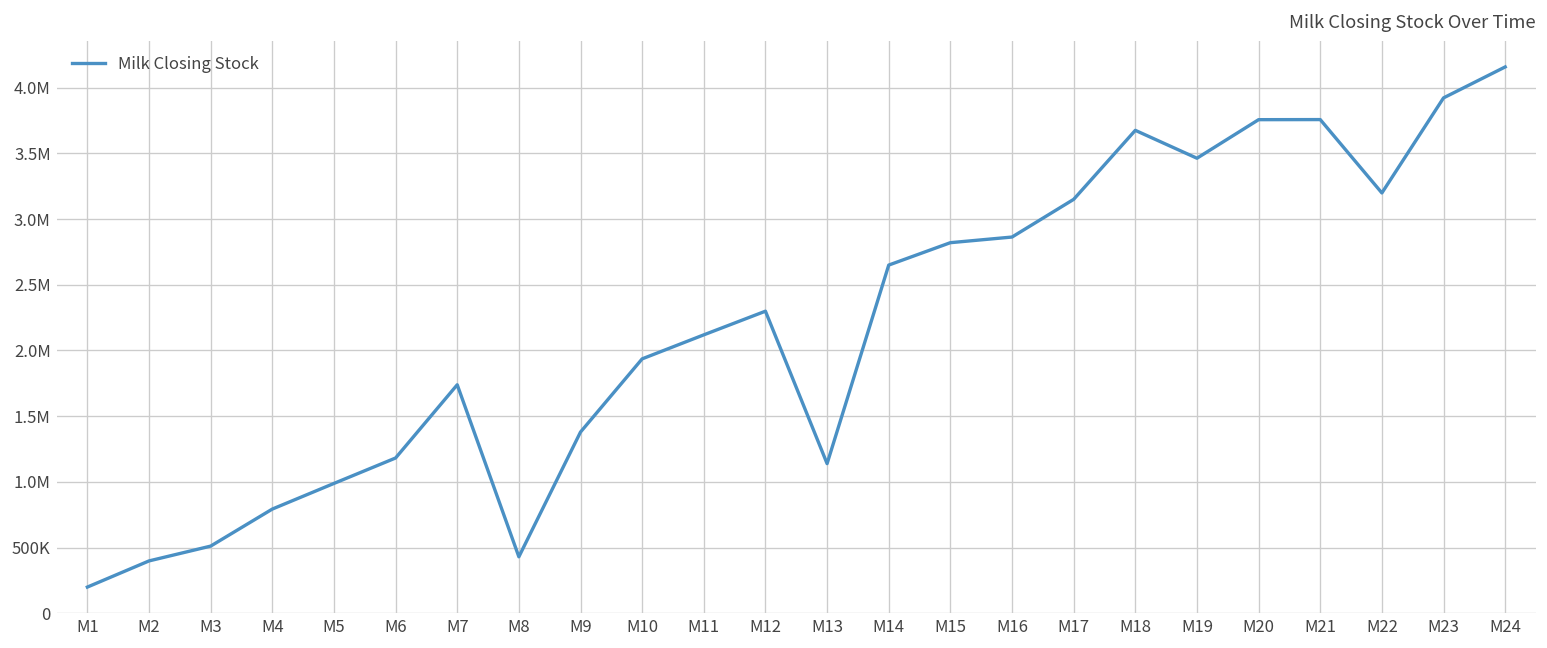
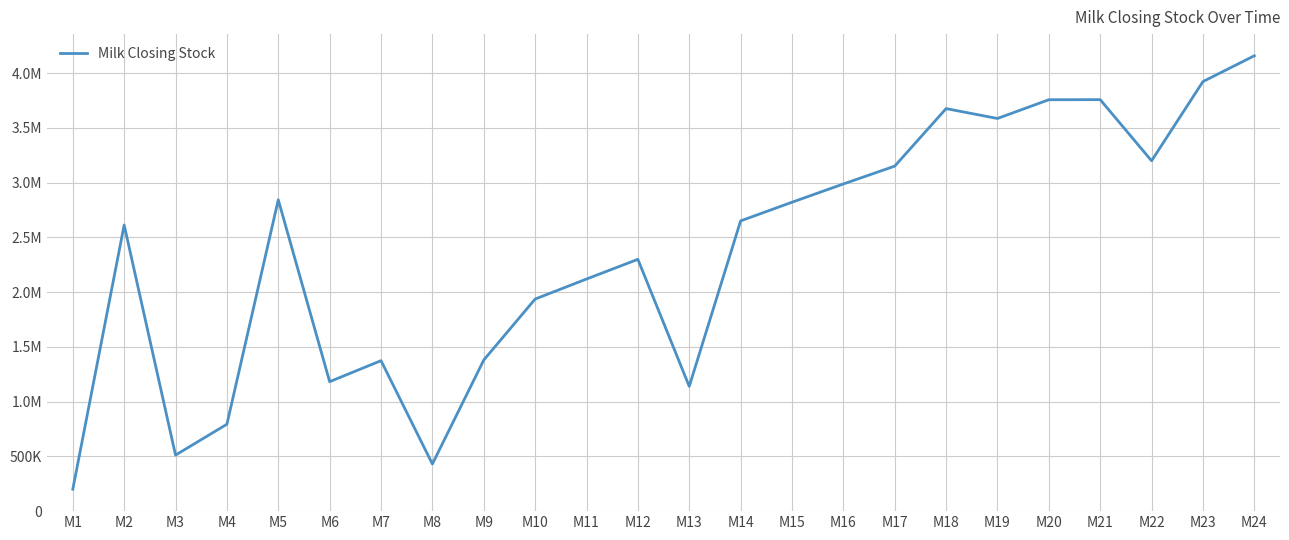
M2: 400000 -> 2610000
M5: 990000 -> 2840000
M7: 1740000 -> 1370000
M16: 2860000 -> 2990000
M19: 3460000 -> 3580000
